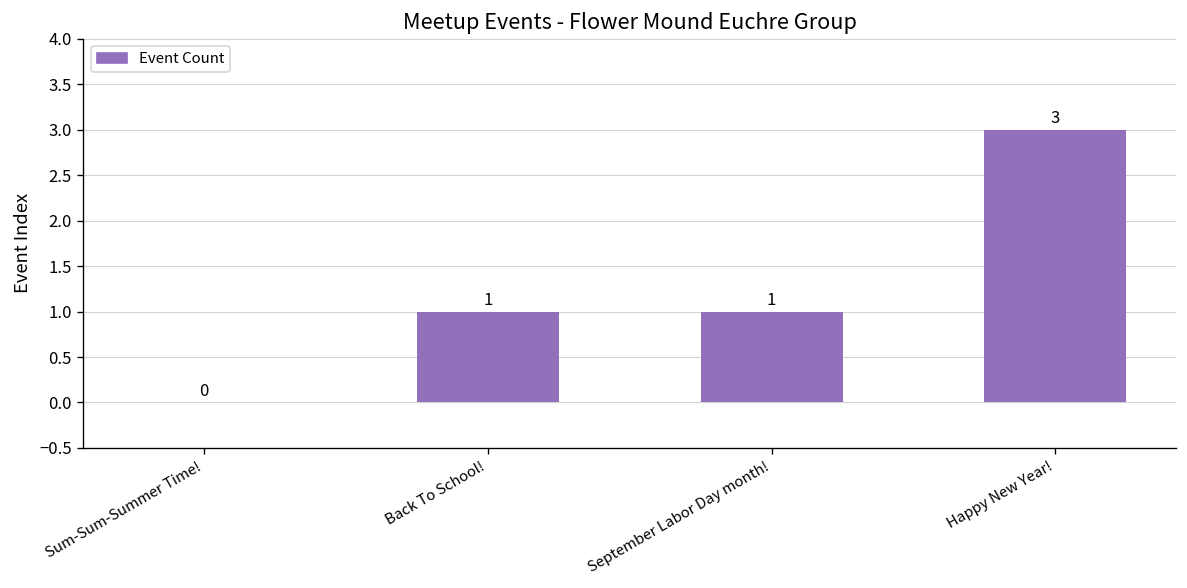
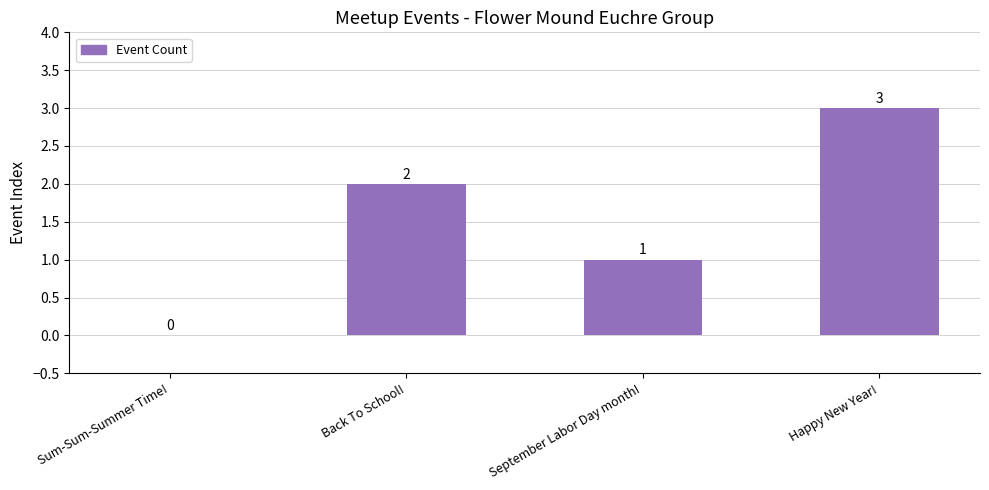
Back To School!: 1 -> 2
